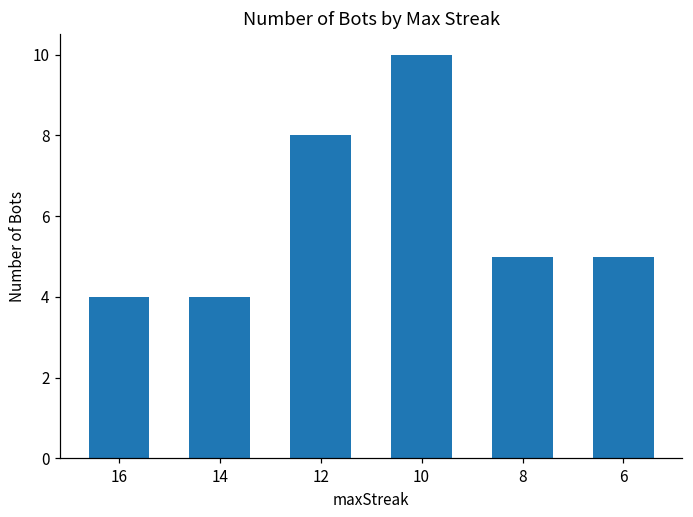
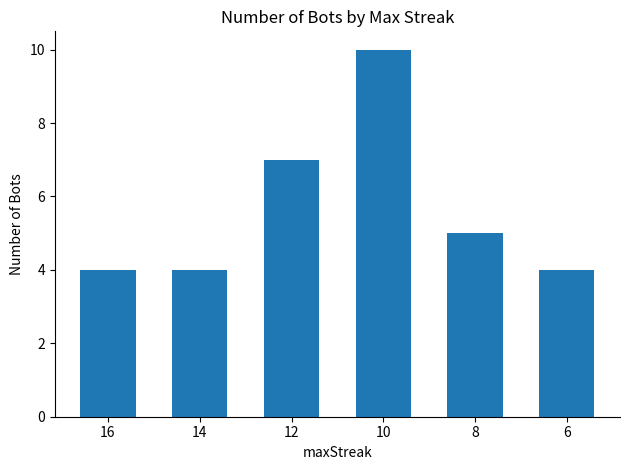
12: 8 -> 7
6: 5 -> 4
